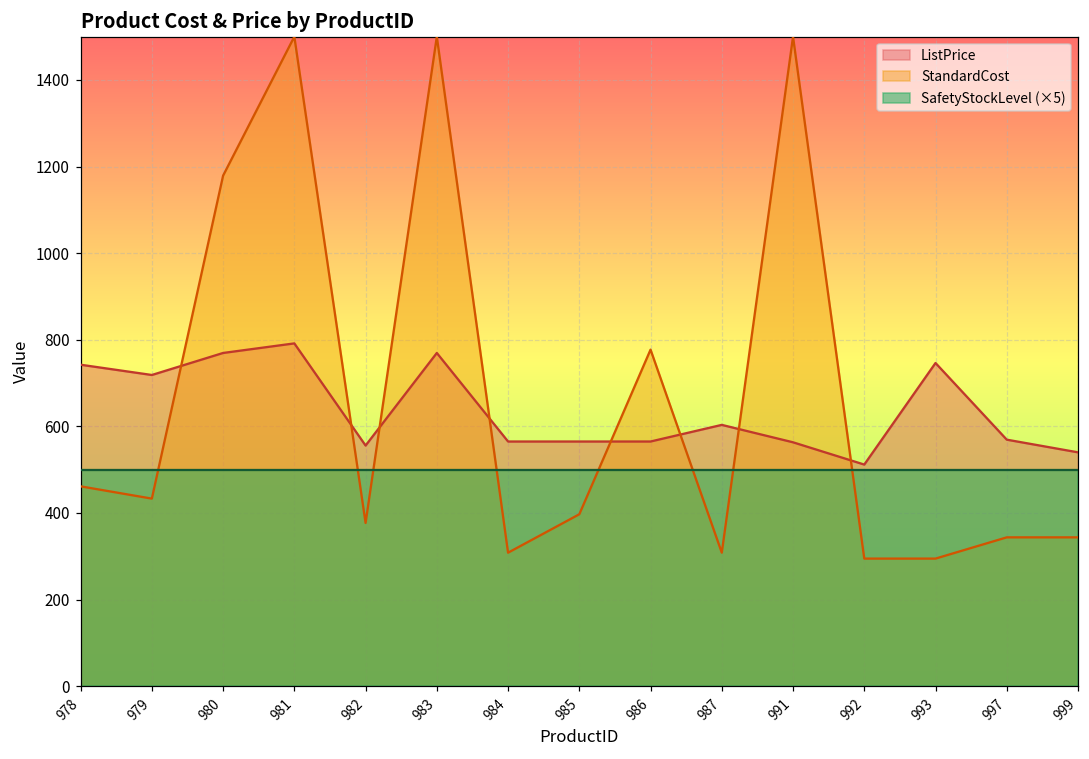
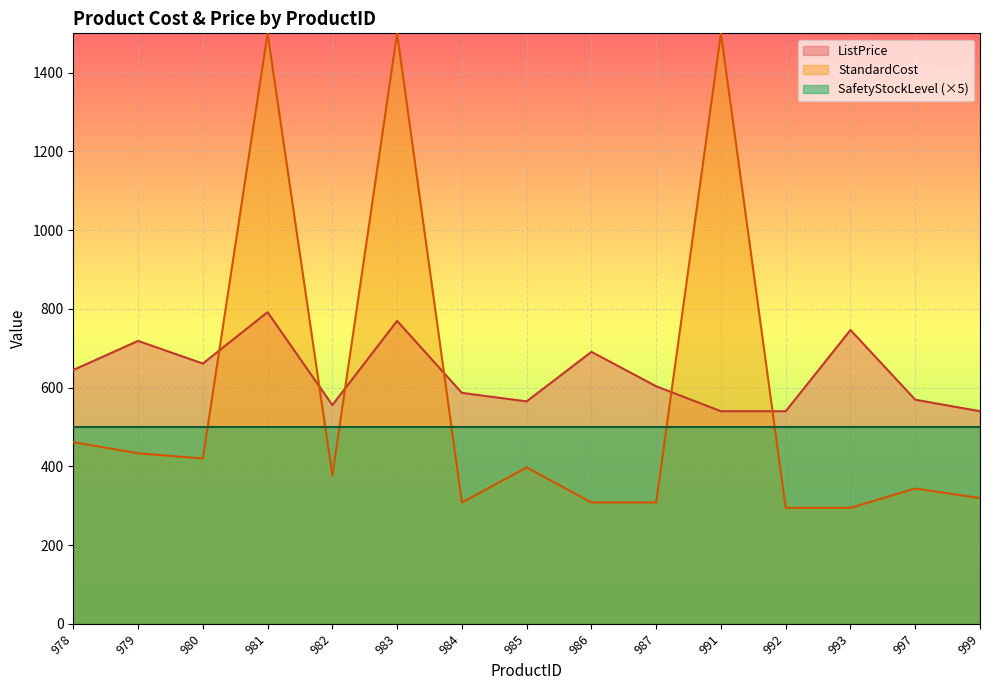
ListPrice, 978: 740 -> 640
ListPrice, 980: 770 -> 660
StandardCost, 980: 1180 -> 420
ListPrice, 984: 560 -> 590
ListPrice, 986: 560 -> 690
StandardCost, 986: 780 -> 310
ListPrice, 991: 560 -> 540
ListPrice, 992: 510 -> 540
StandardCost, 999: 340 -> 320
